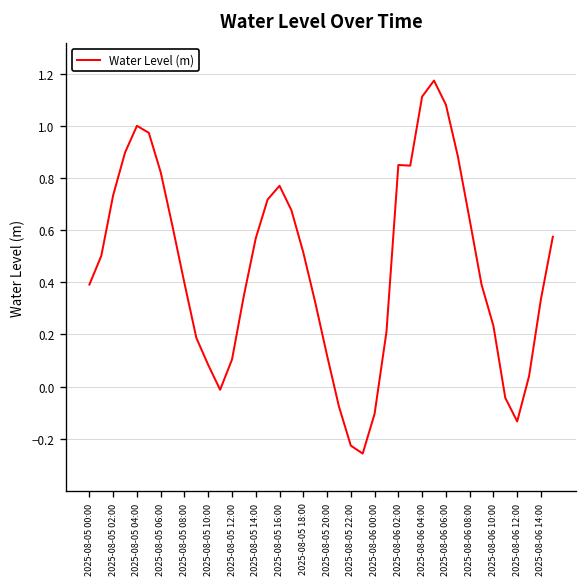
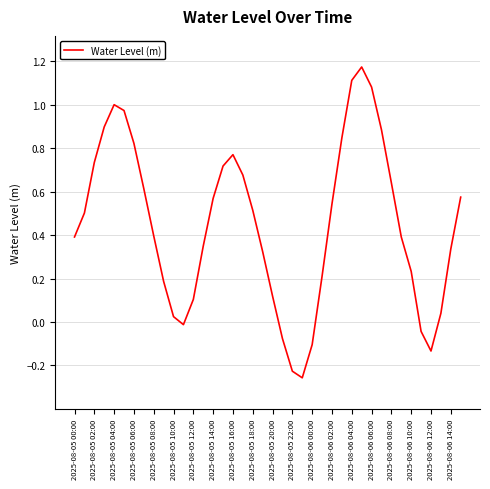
2025-08-05 10:00: 0.08 -> 0.02
2025-08-06 02:00: 0.85 -> 0.54
